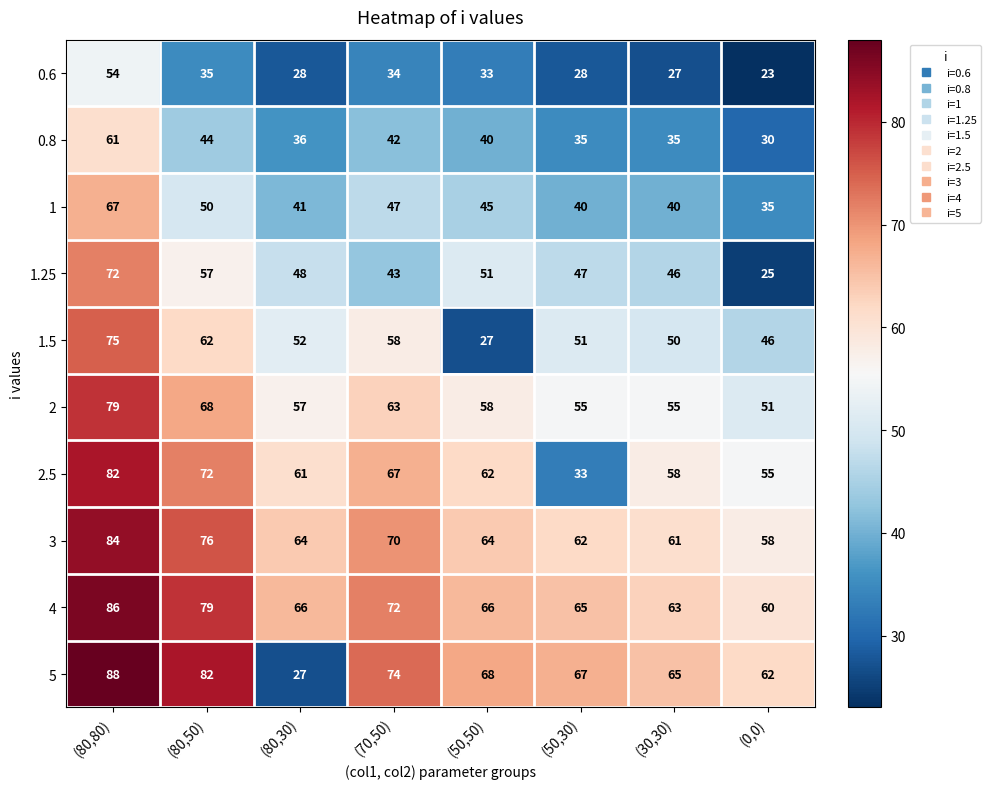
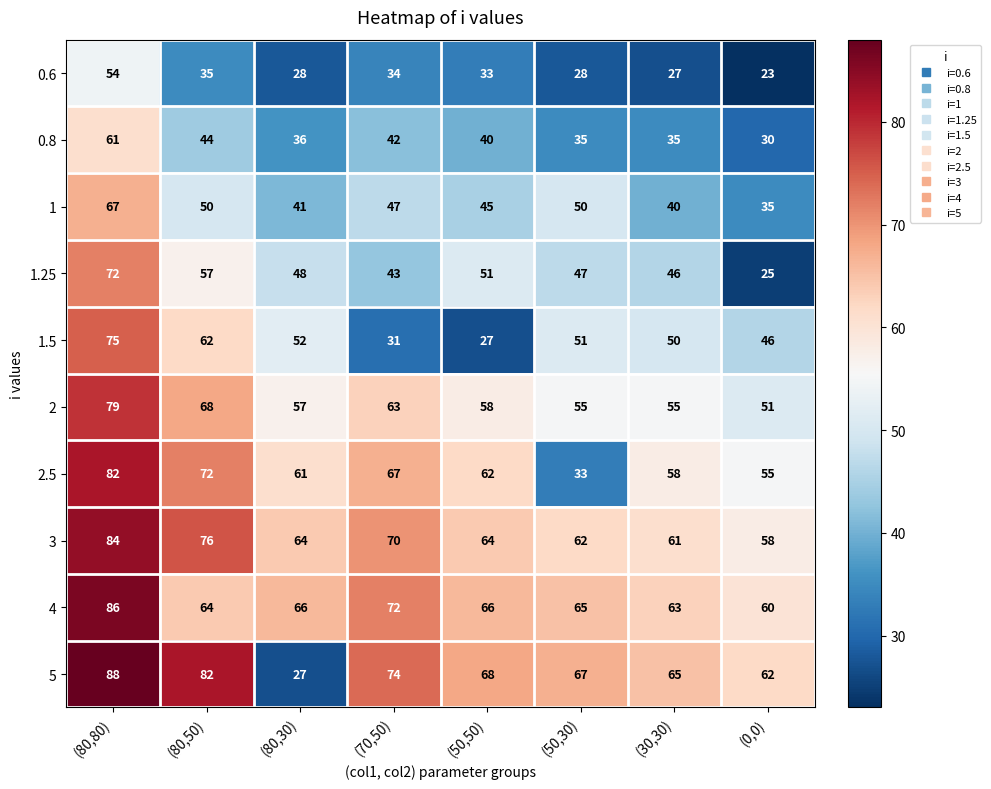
1, (50,30): 40 -> 50
1.5, (70,50): 58 -> 31
4, (80,50): 79 -> 64
